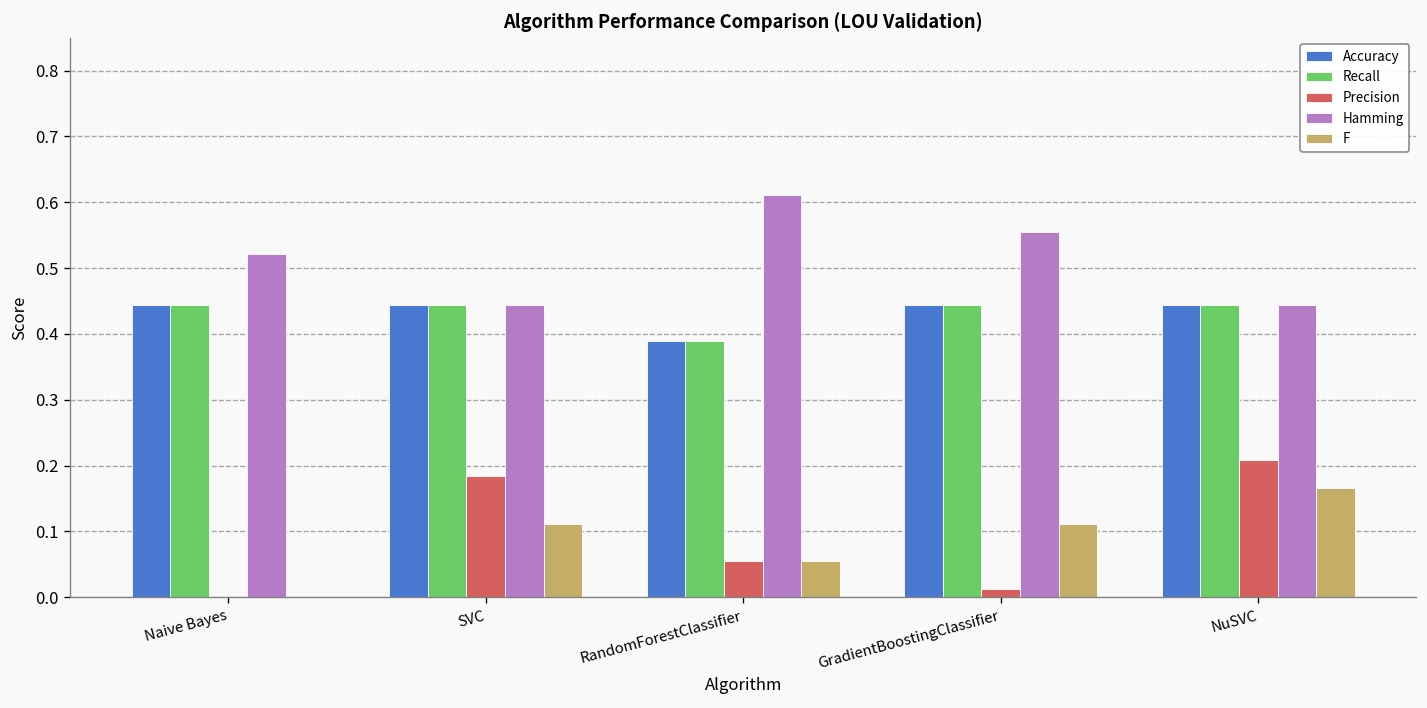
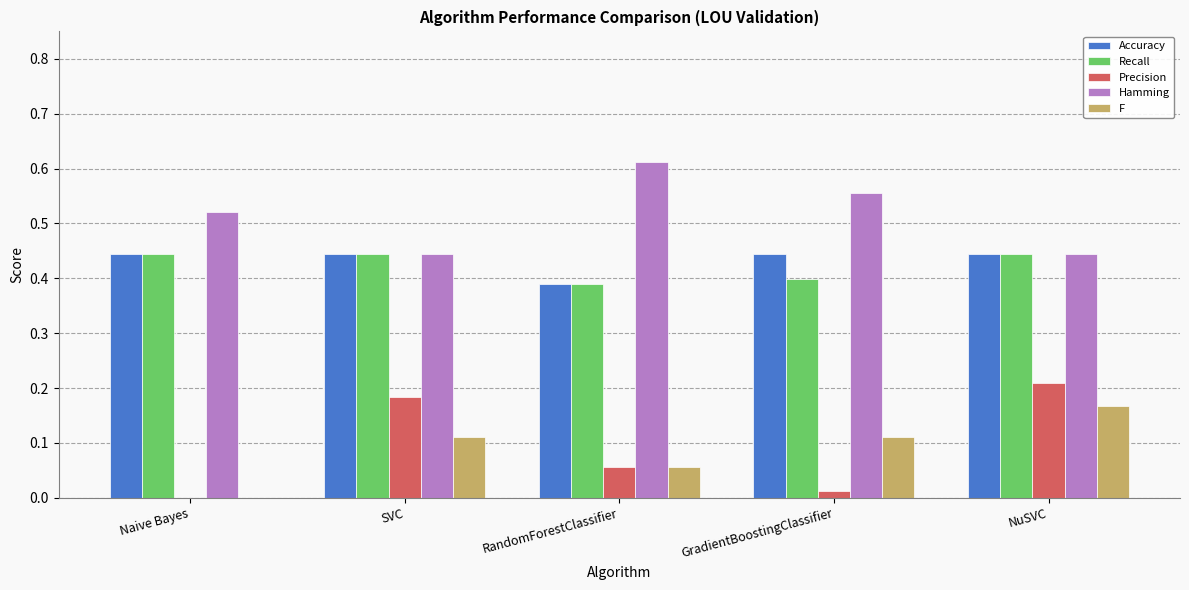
Recall, GradientBoostingClassifier: 0.44 -> 0.40
